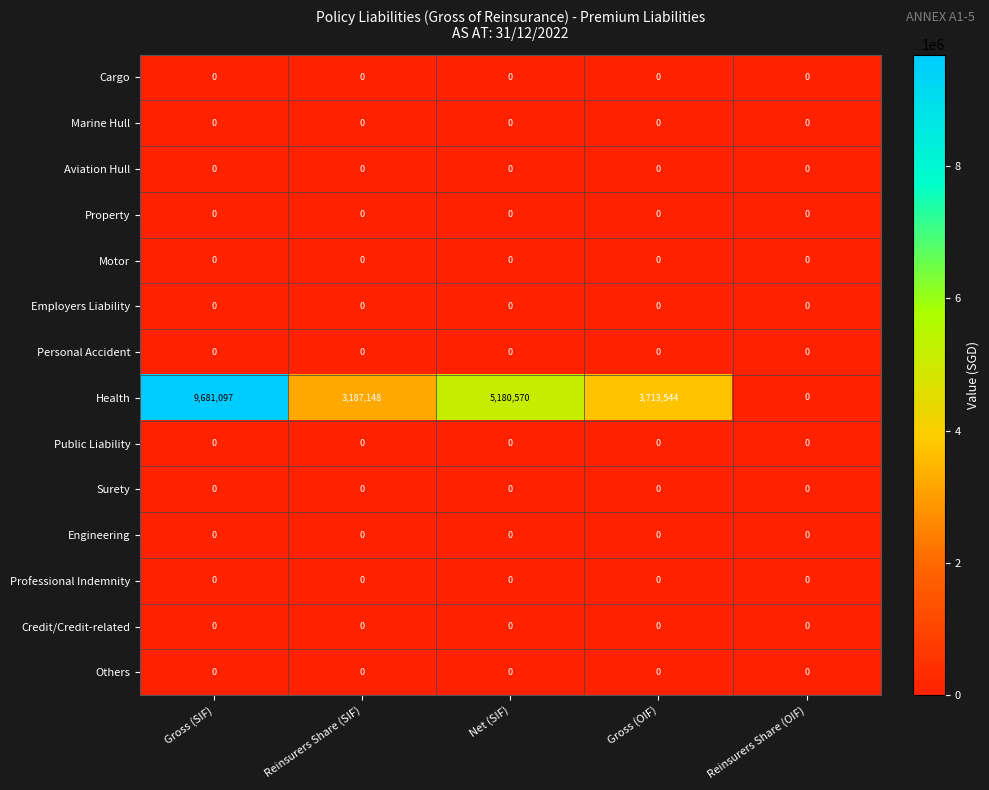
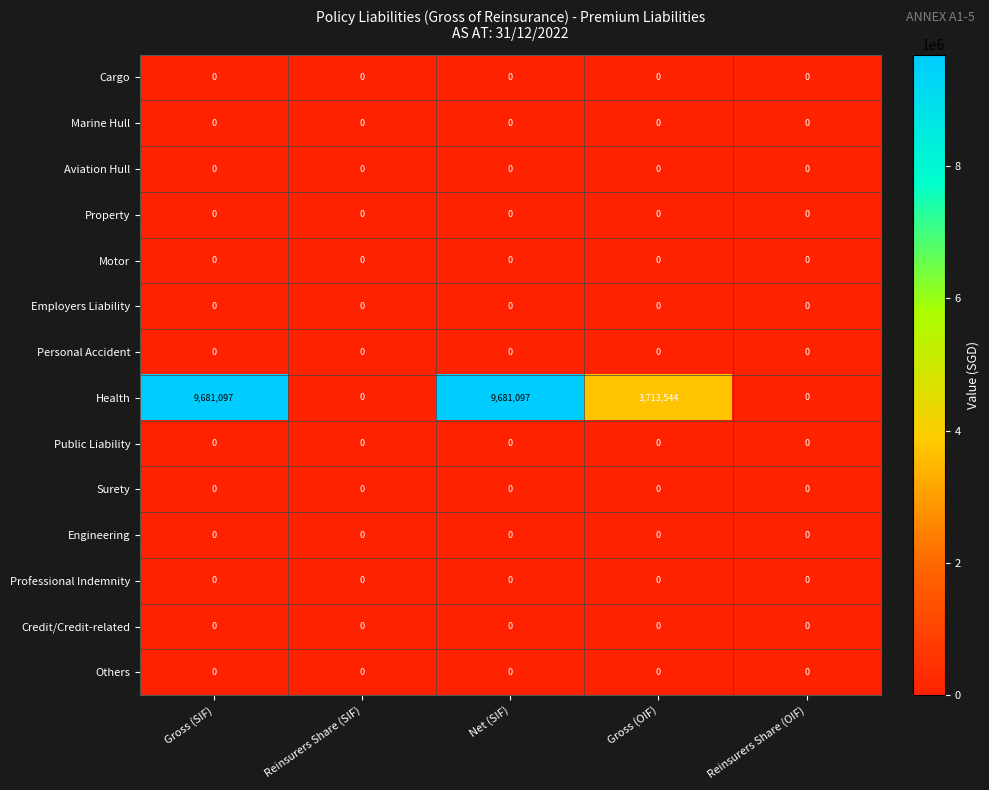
Health, Reinsurers Share (SIF): 3,187,148 -> 0
Health, Net (SIF): 5,180,570 -> 9,681,097
